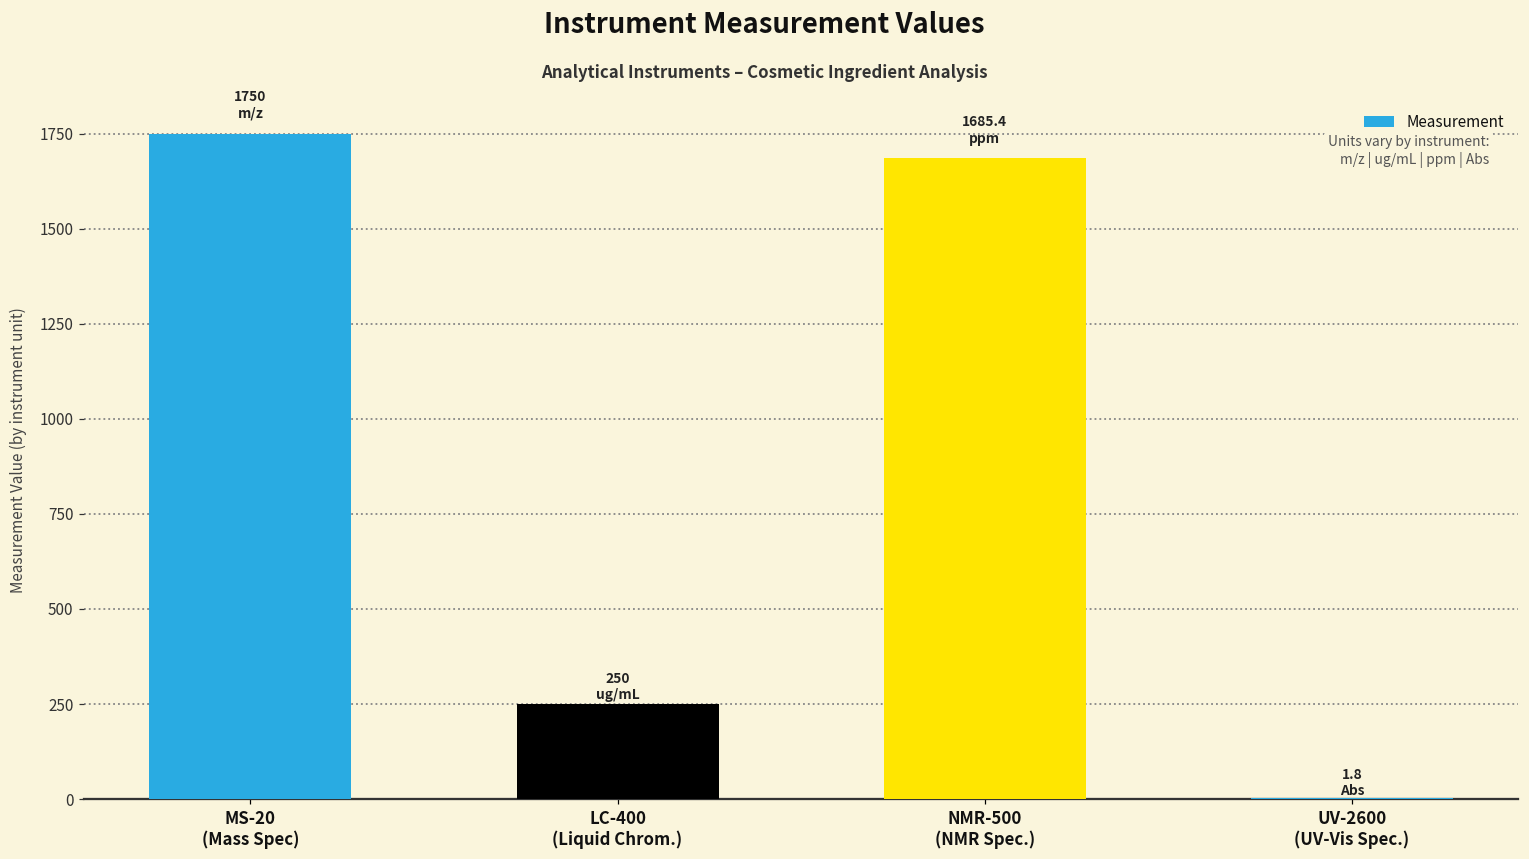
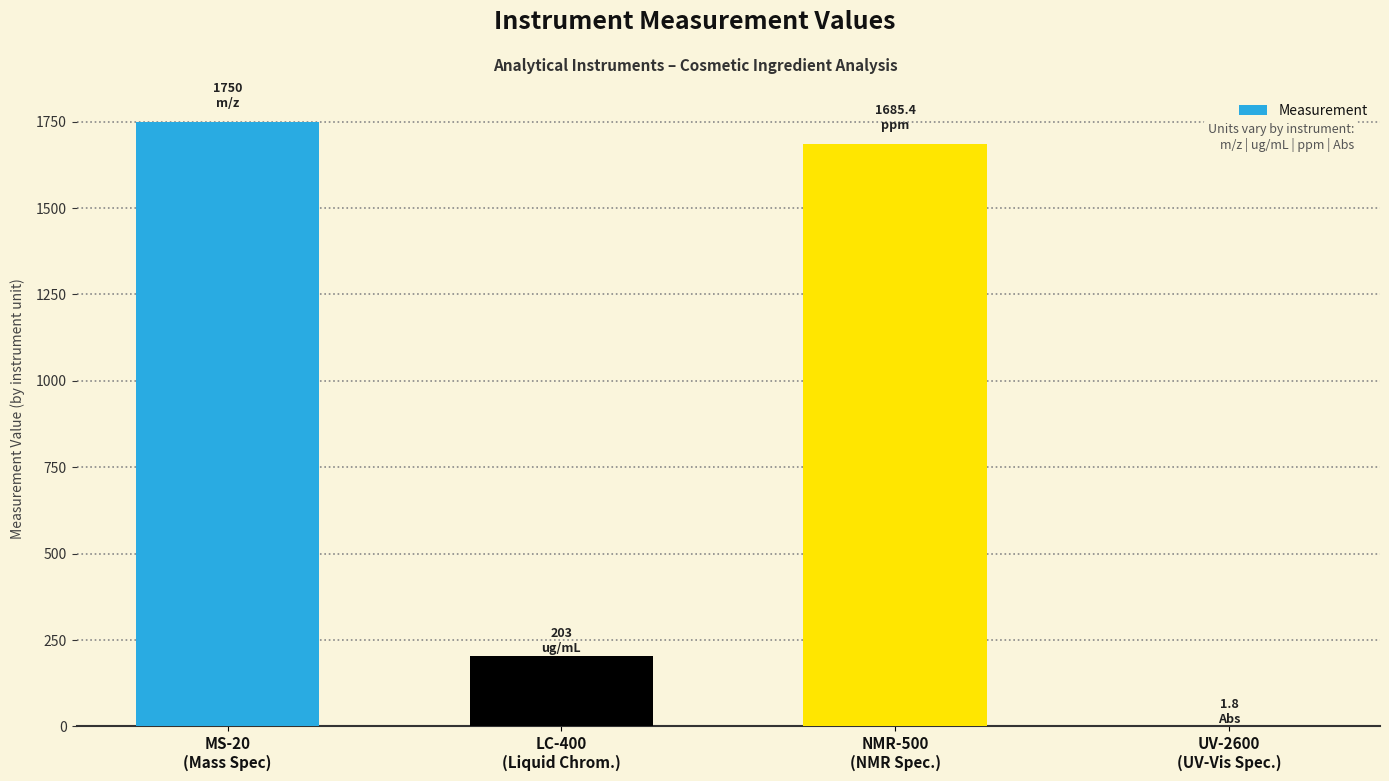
LC-400 (Liquid Chrom.): 250 -> 203
